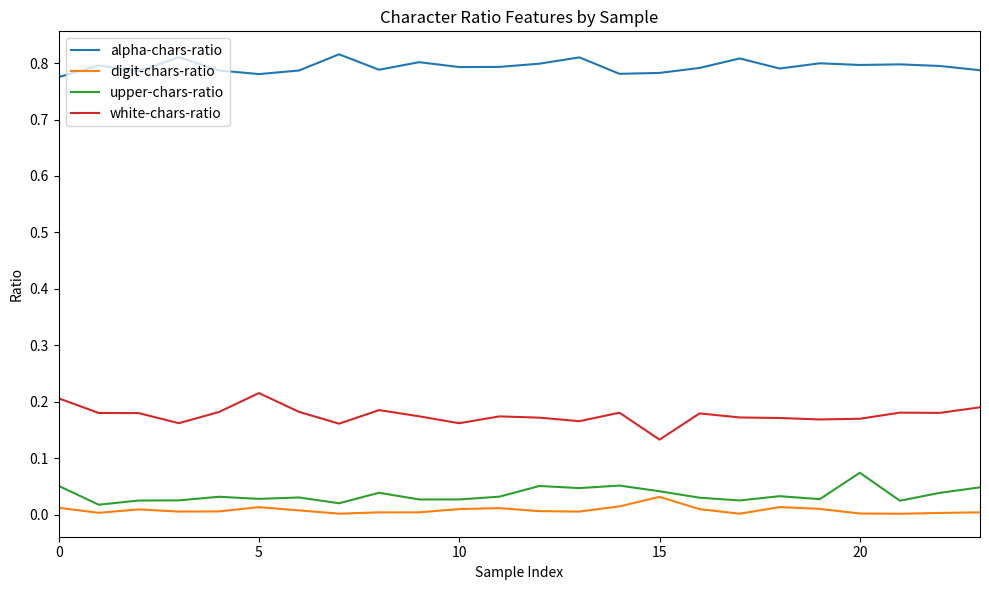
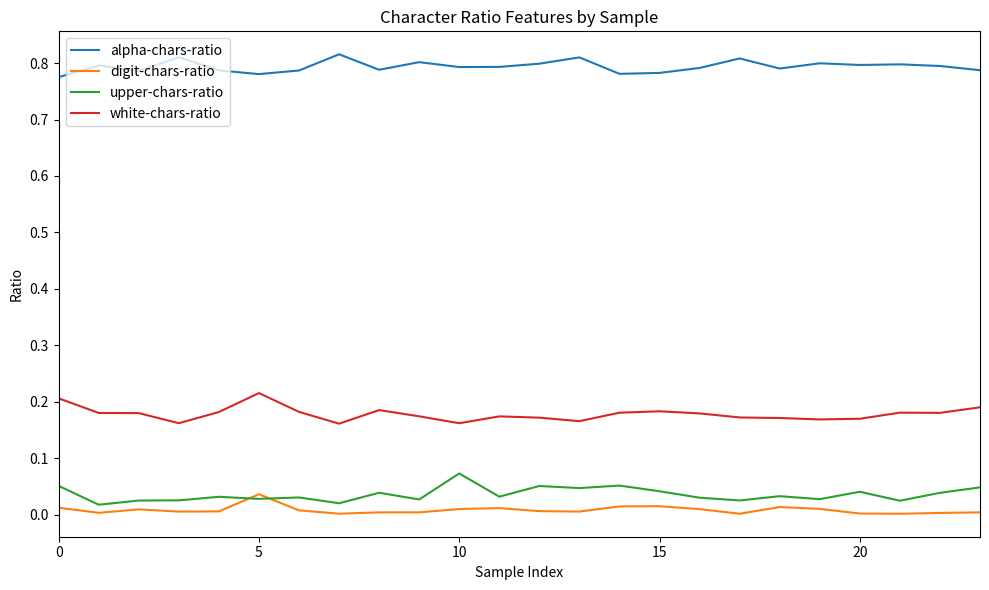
digit-chars-ratio, 5: 0.01 -> 0.04
upper-chars-ratio, 10: 0.03 -> 0.07
digit-chars-ratio, 15: 0.03 -> 0.01
white-chars-ratio, 15: 0.13 -> 0.18
upper-chars-ratio, 20: 0.07 -> 0.04
